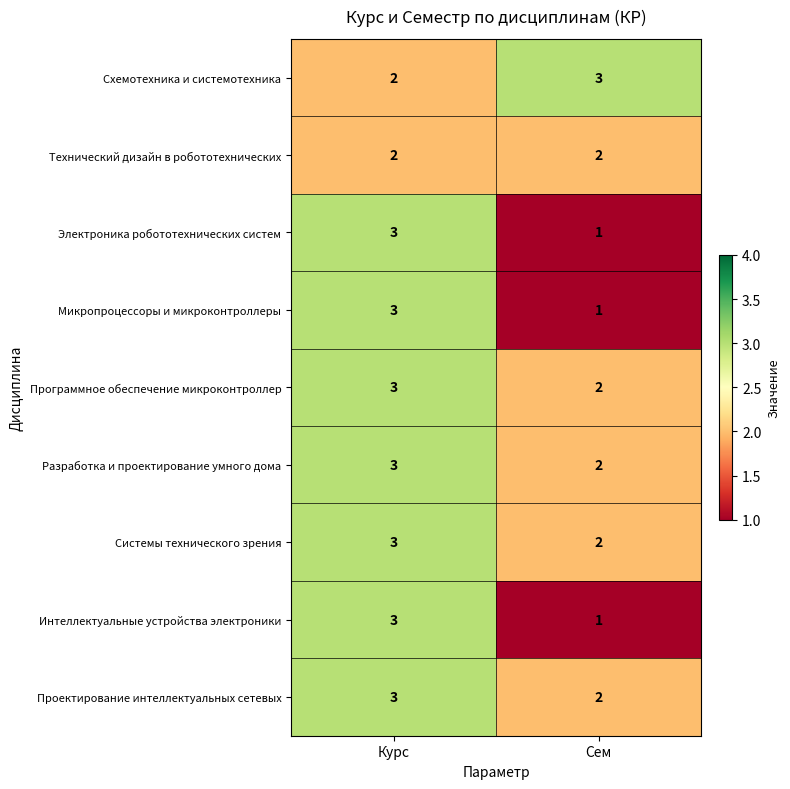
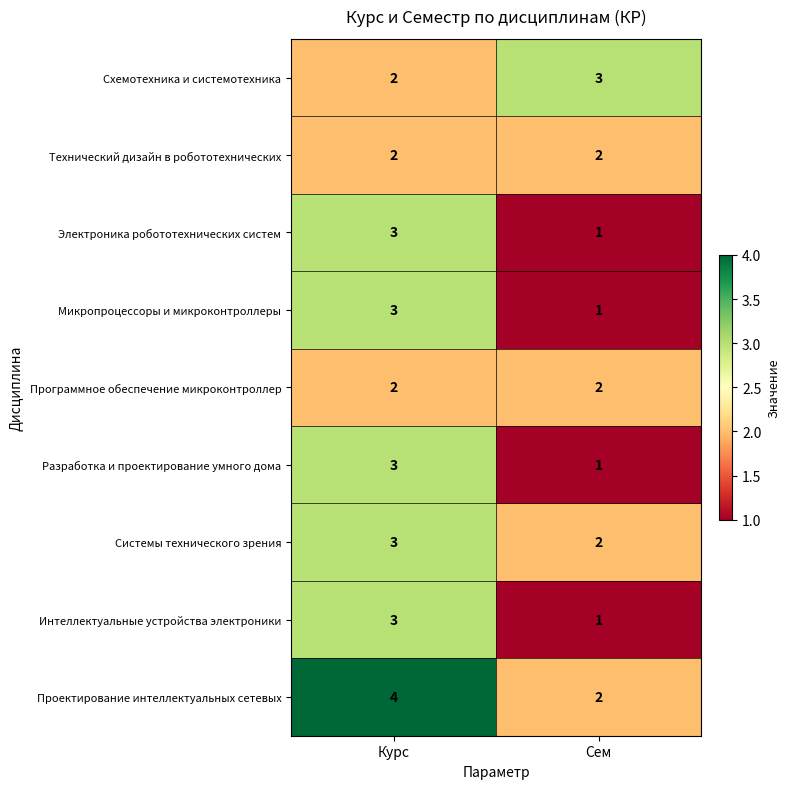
Программное обеспечение микроконтроллер, Курс: 3 -> 2
Разработка и проектирование умного дома, Сем: 2 -> 1
Проектирование интеллектуальных сетевых, Курс: 3 -> 4
